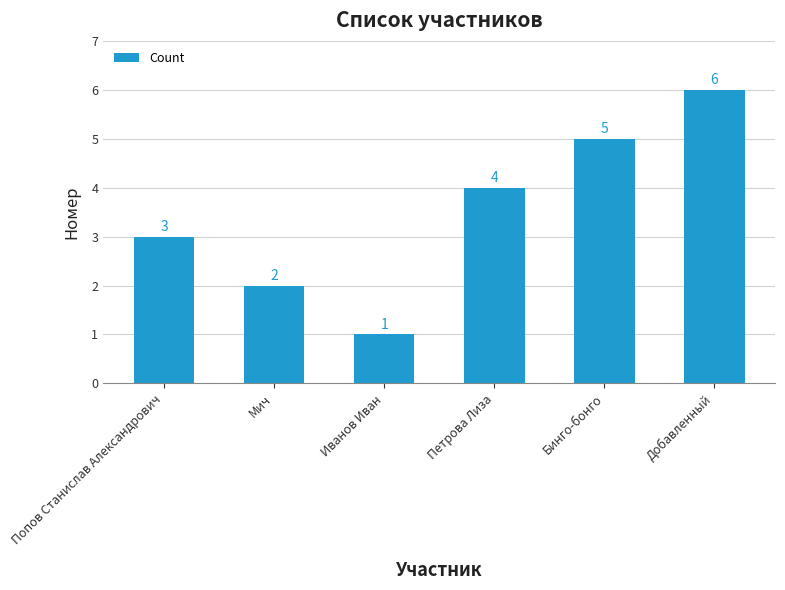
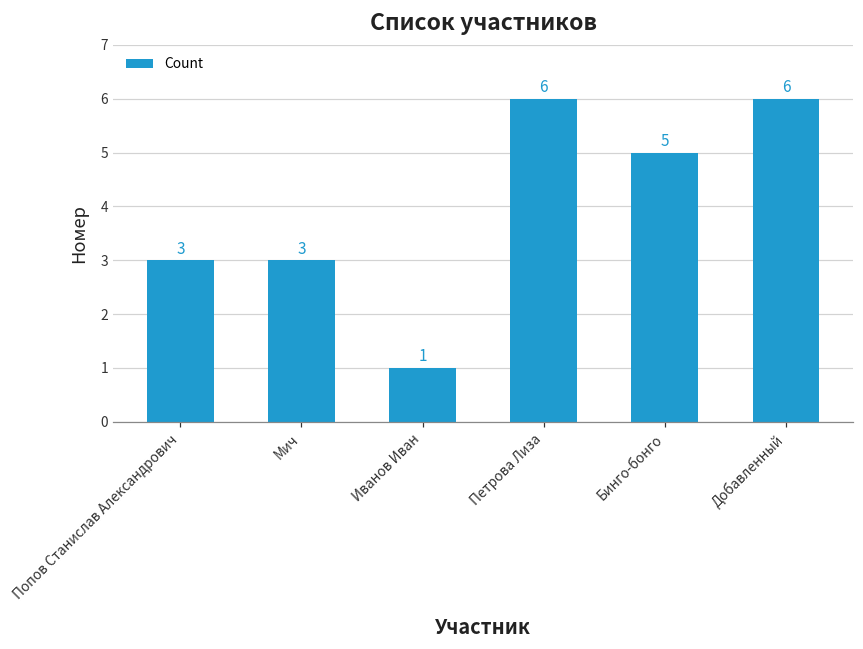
Мич: 2 -> 3
Петрова Лиза: 4 -> 6
